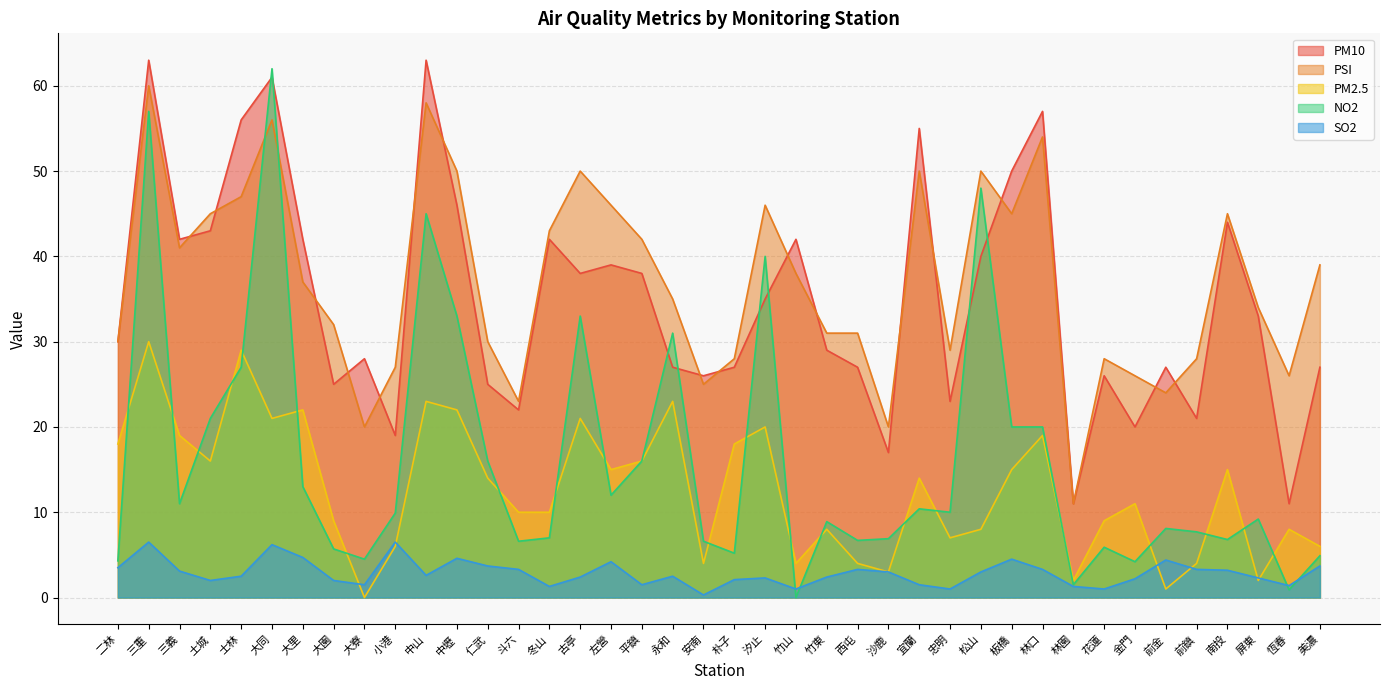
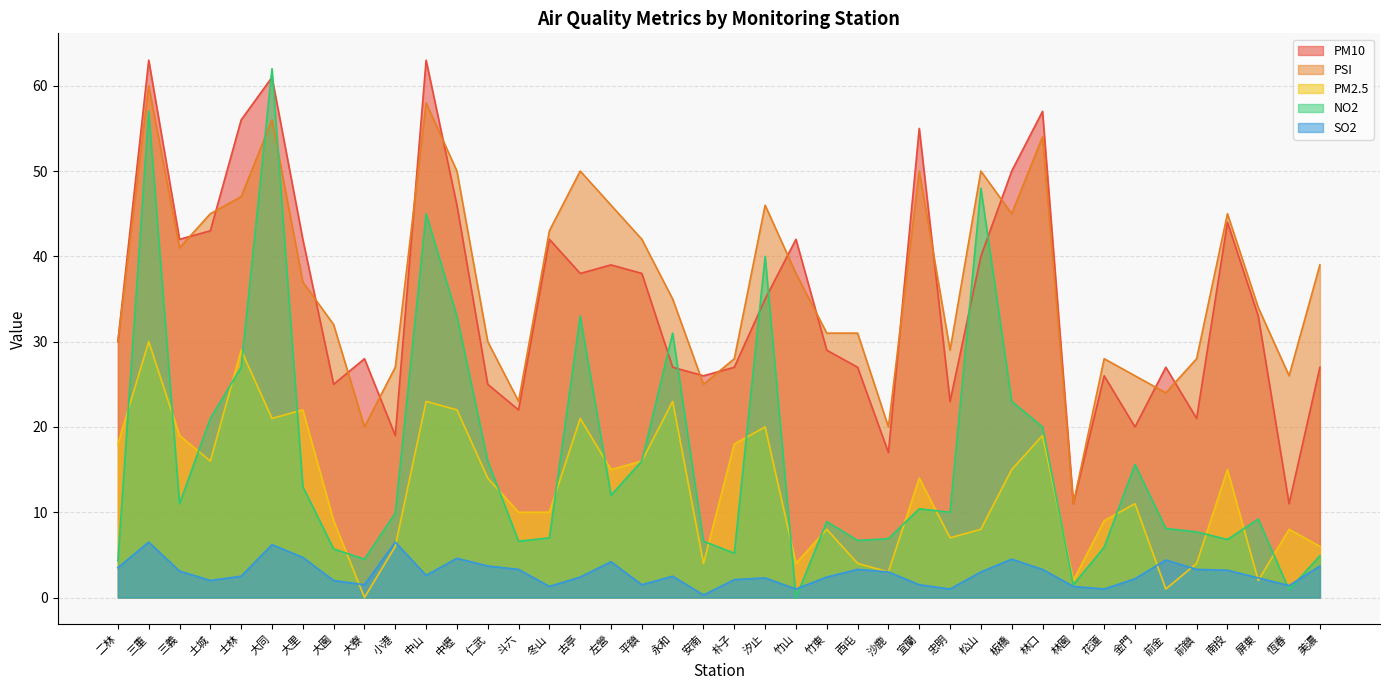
NO2, 板橋: 20 -> 23
NO2, 金門: 4 -> 16
